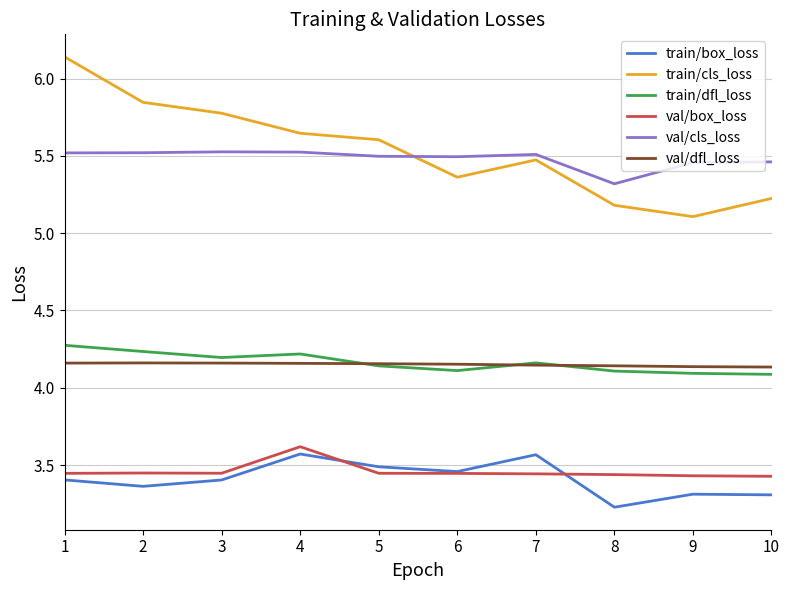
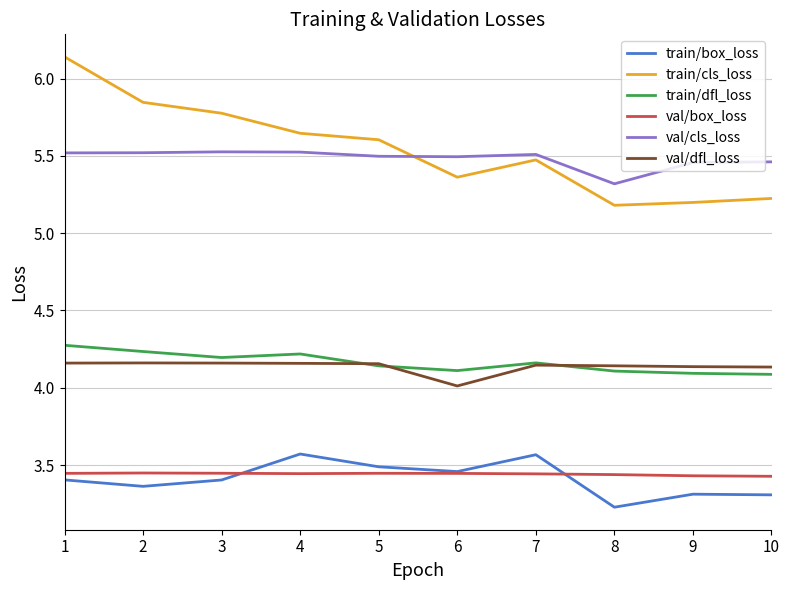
val/box_loss, 4: 3.62 -> 3.45
val/dfl_loss, 6: 4.15 -> 4.01
train/cls_loss, 9: 5.11 -> 5.20
